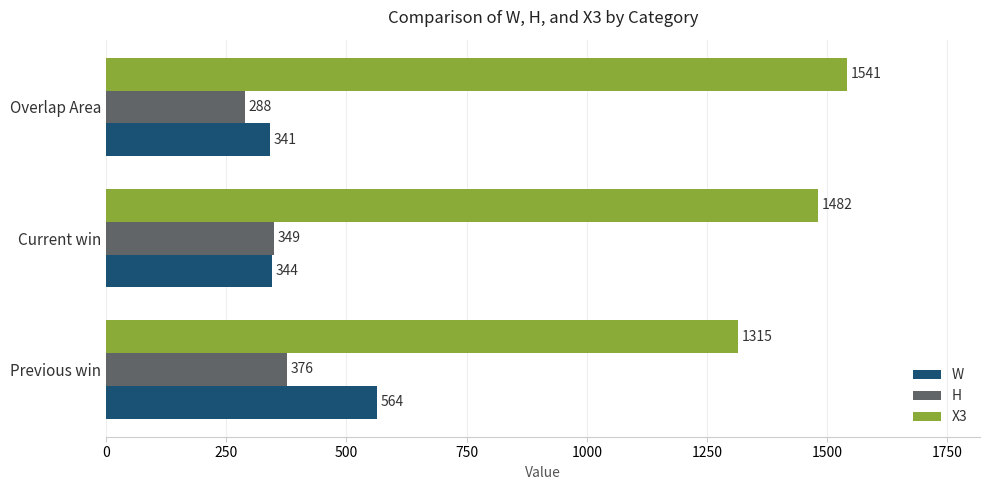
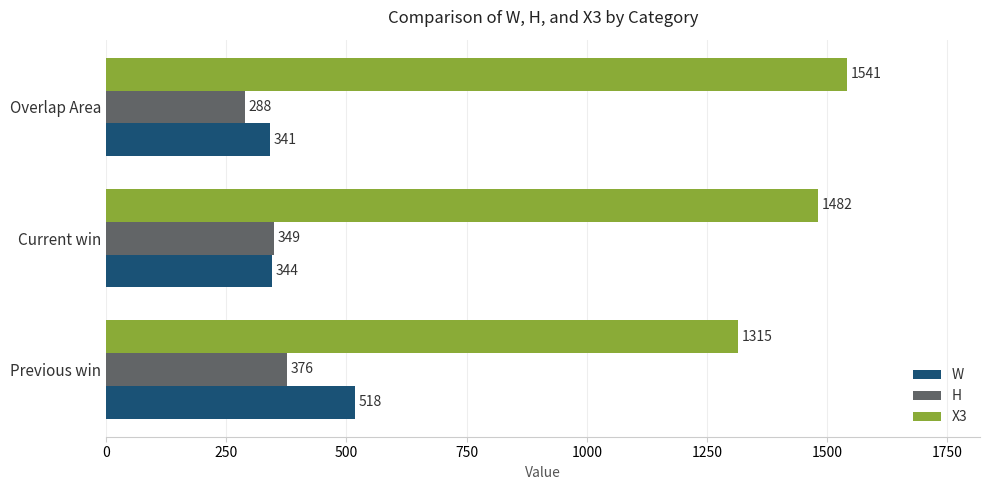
W, Previous win: 564 -> 518
